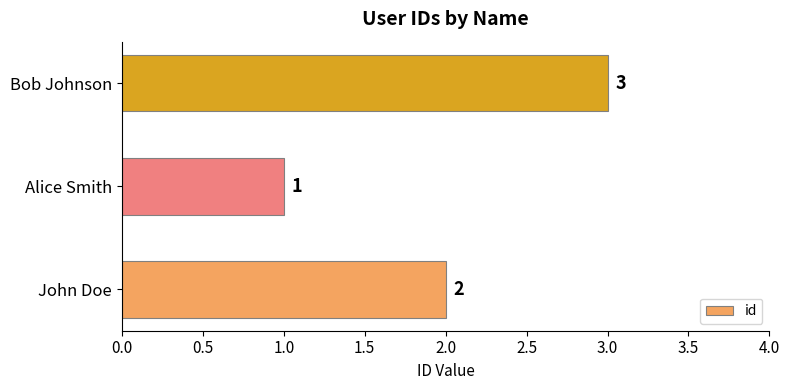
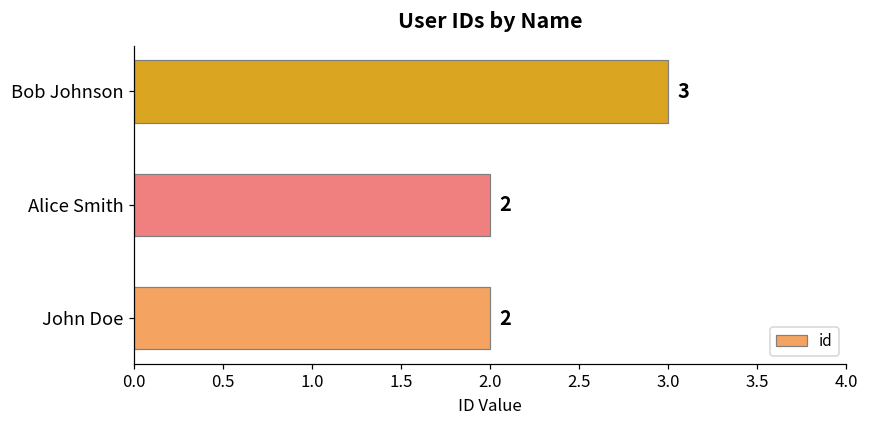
Alice Smith: 1 -> 2
